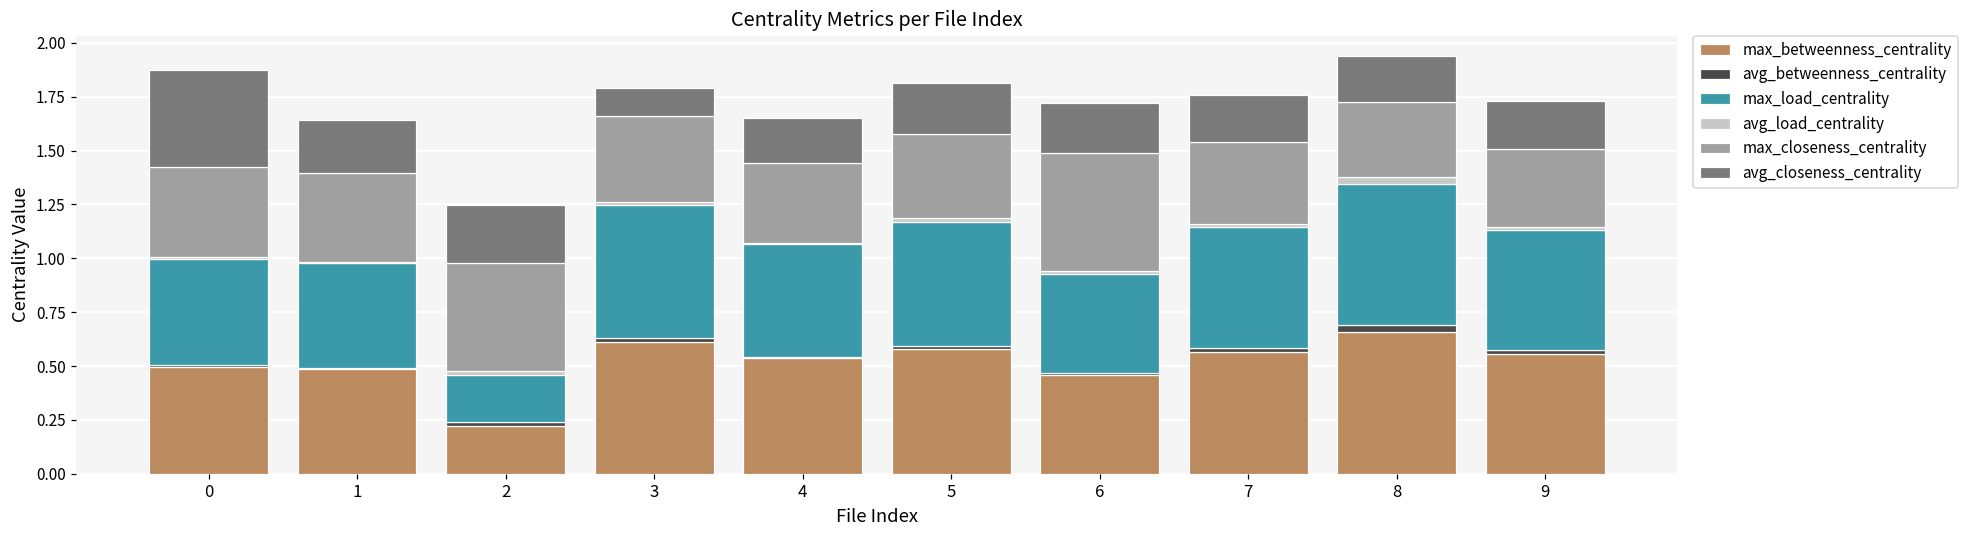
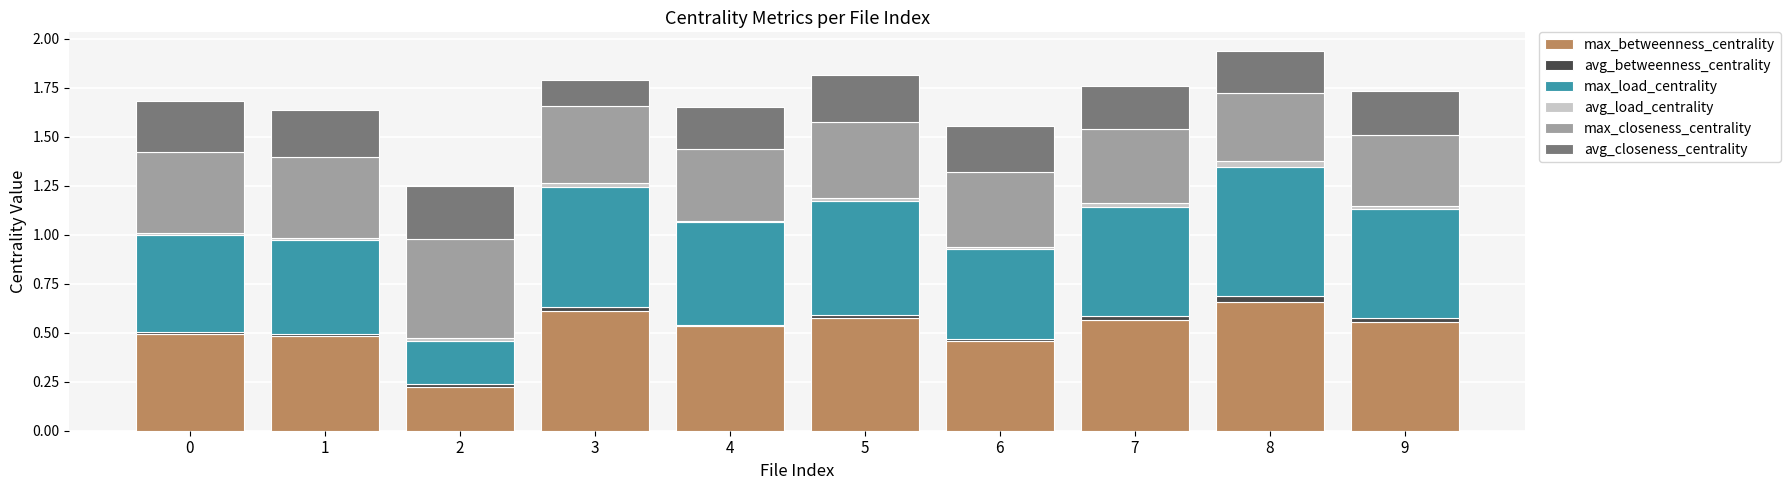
avg_closeness_centrality, 0: 0.45 -> 0.26
max_closeness_centrality, 6: 0.55 -> 0.38
